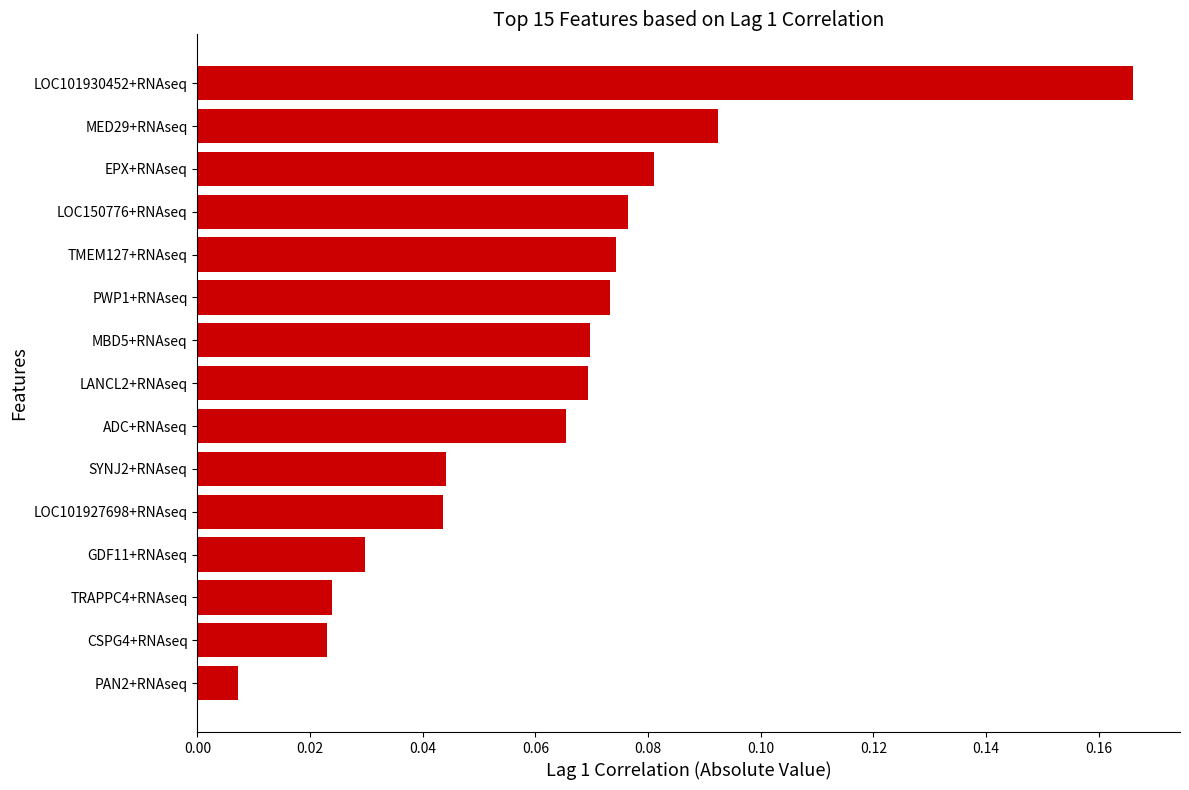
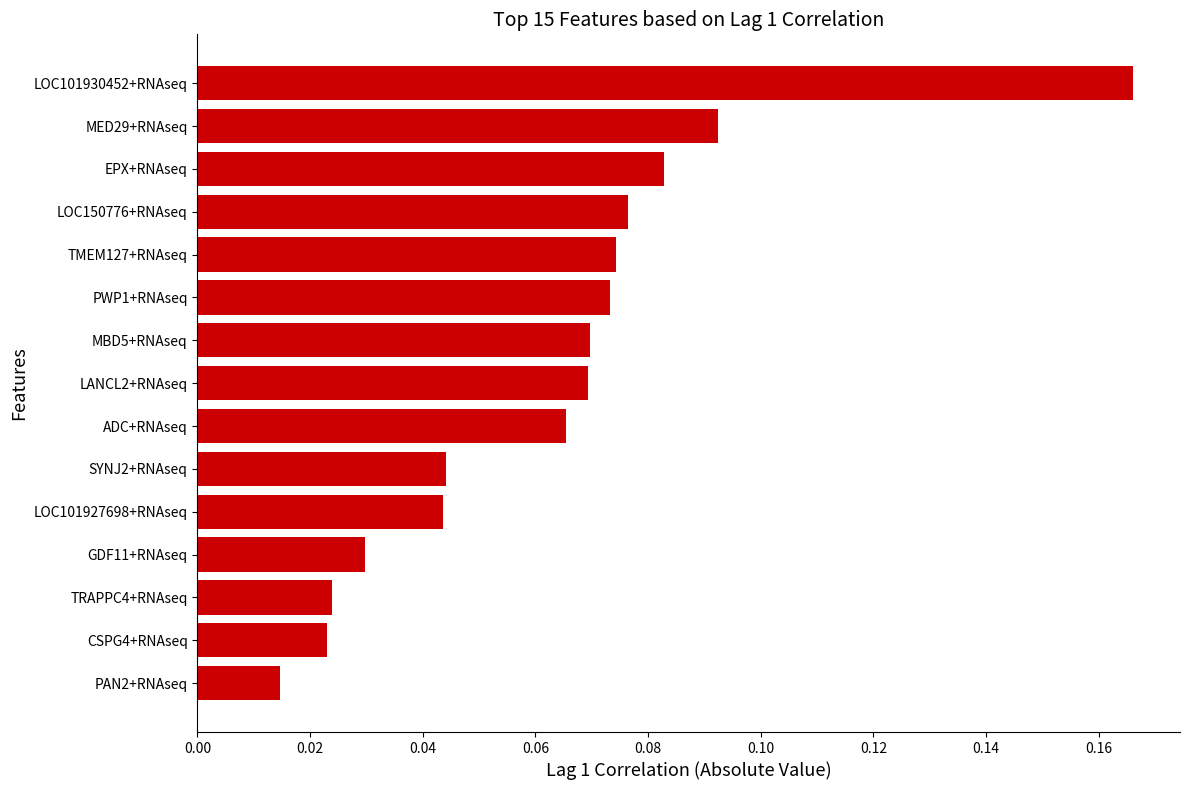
EPX+RNAseq: 0.081 -> 0.083
PAN2+RNAseq: 0.007 -> 0.015
